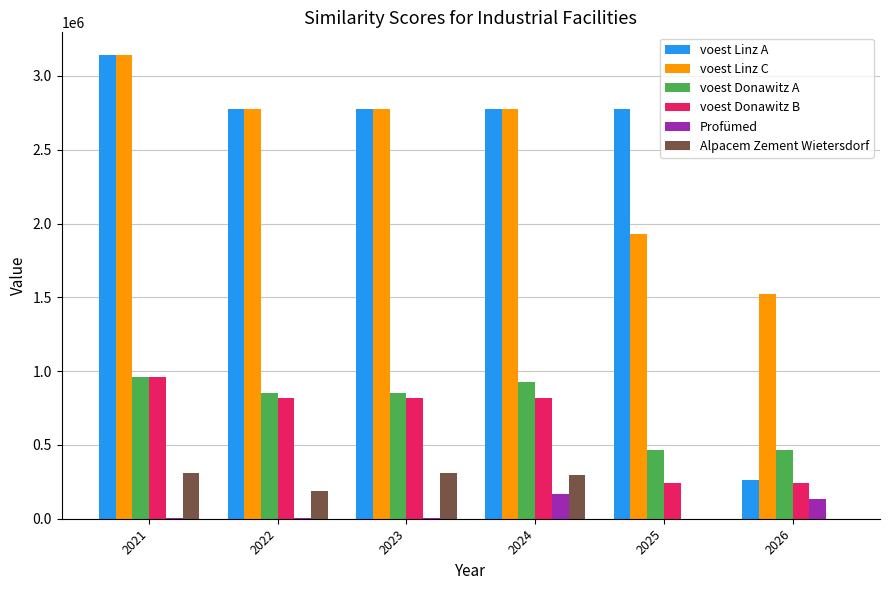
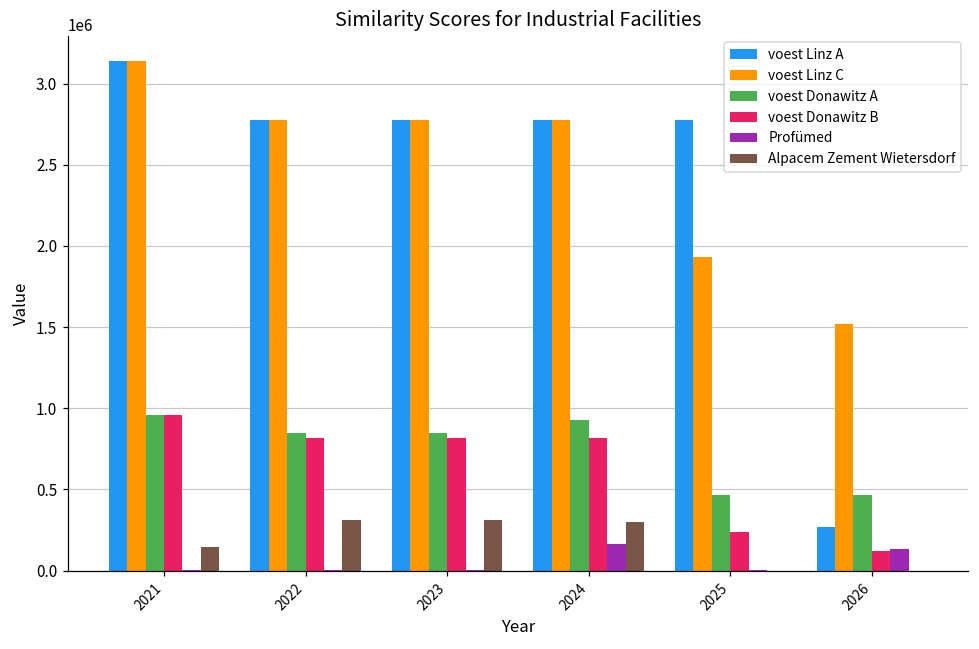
Alpacem Zement Wietersdorf, 2021: 310000 -> 140000
Alpacem Zement Wietersdorf, 2022: 190000 -> 310000
voest Donawitz B, 2026: 240000 -> 120000
